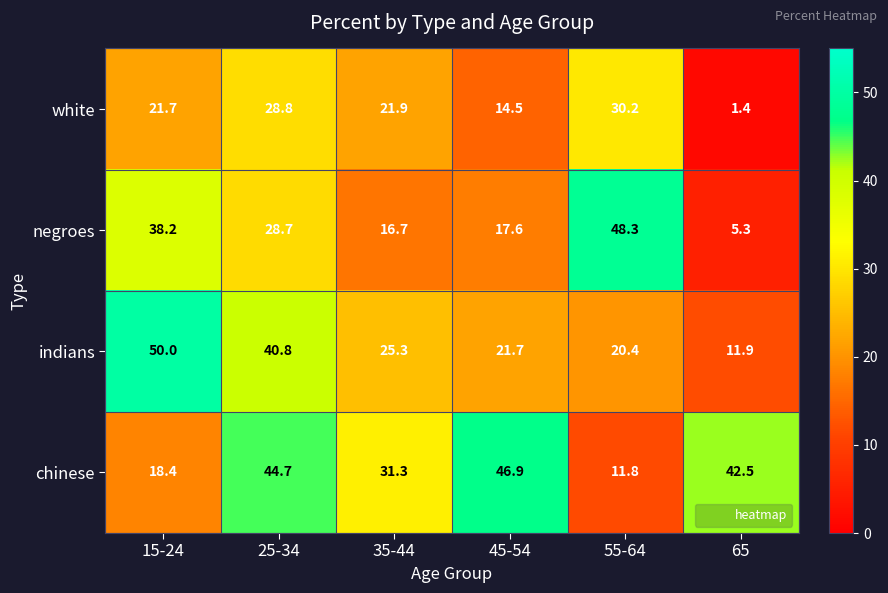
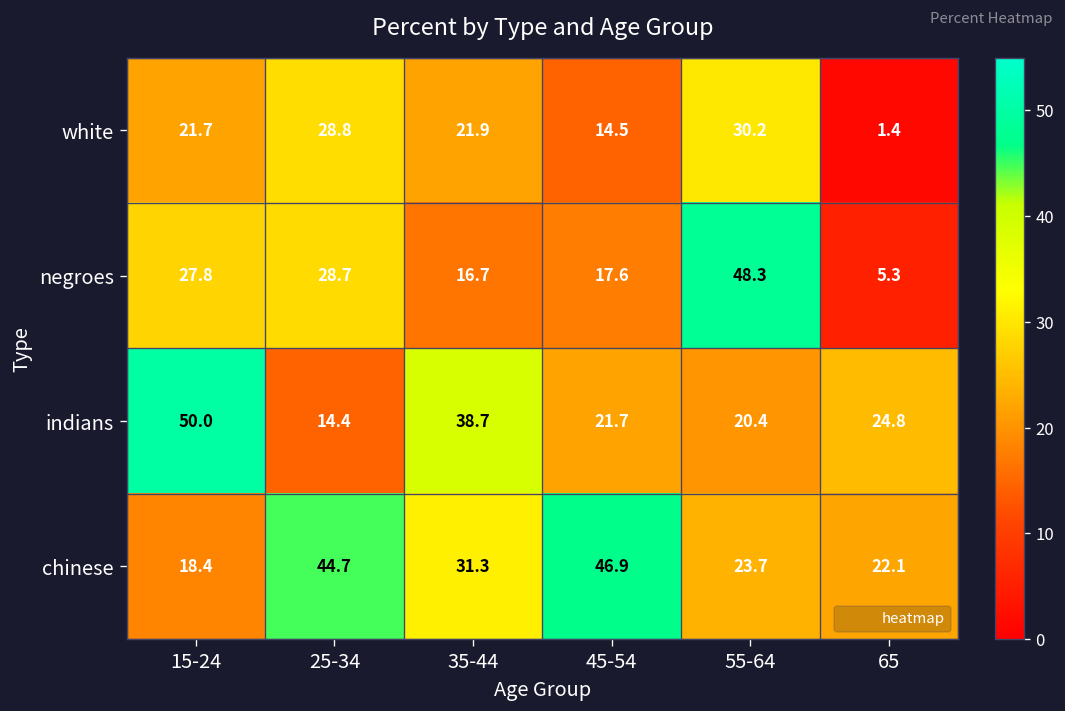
negroes, 15-24: 38.2 -> 27.8
indians, 25-34: 40.8 -> 14.4
indians, 35-44: 25.3 -> 38.7
indians, 65: 11.9 -> 24.8
chinese, 55-64: 11.8 -> 23.7
chinese, 65: 42.5 -> 22.1
